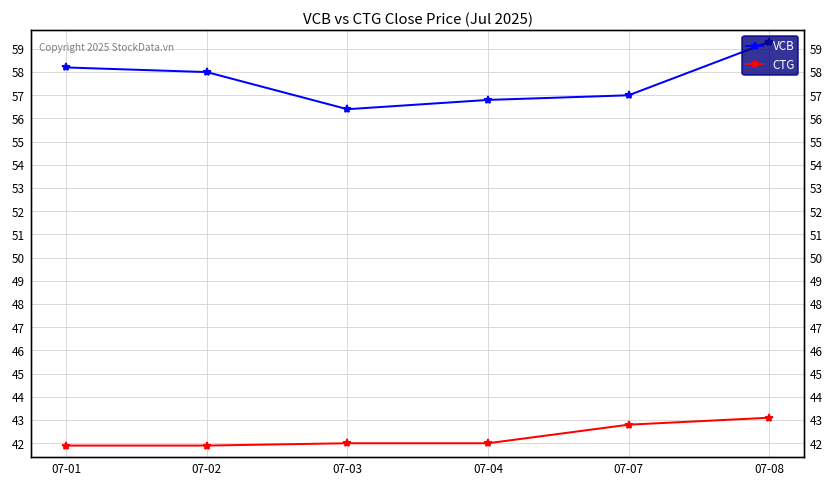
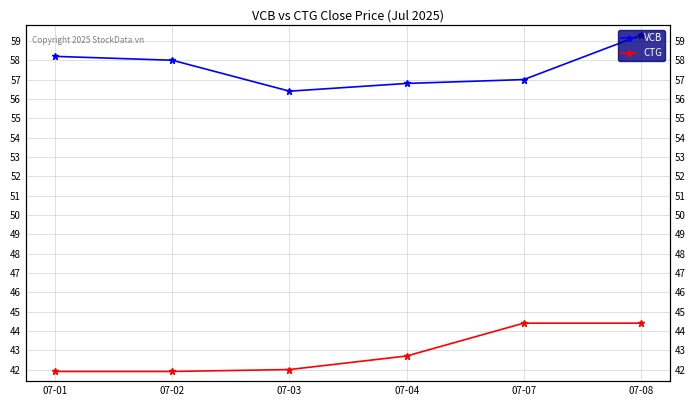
CTG, 07-04: 42.0 -> 42.7
CTG, 07-07: 42.8 -> 44.4
CTG, 07-08: 43.1 -> 44.4
